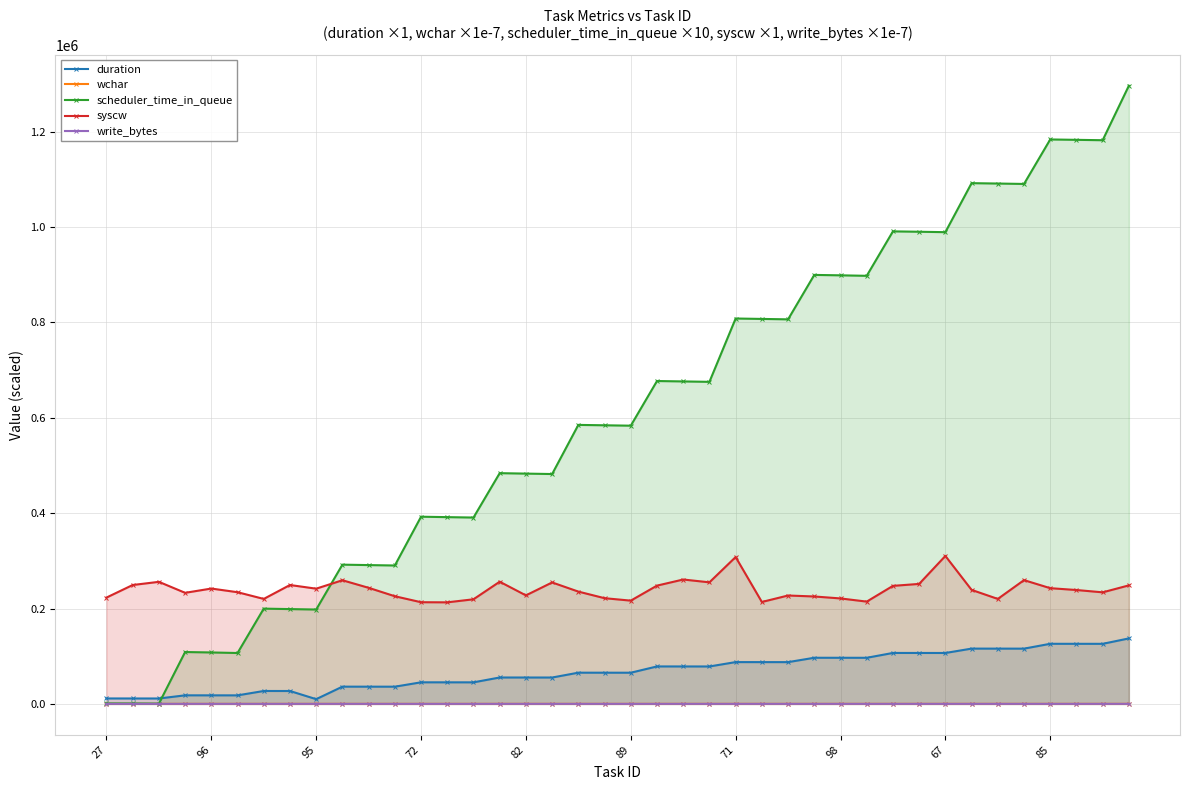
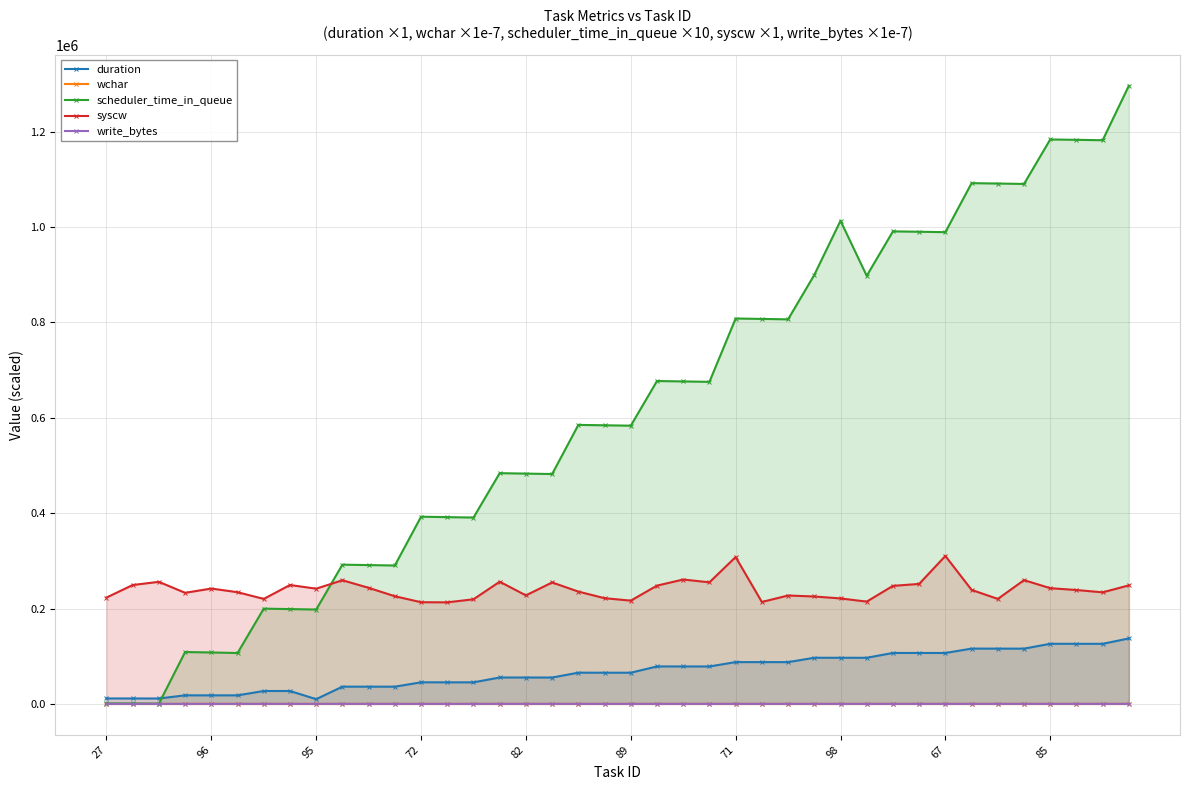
scheduler_time_in_queue, 98: 900000 -> 1010000
